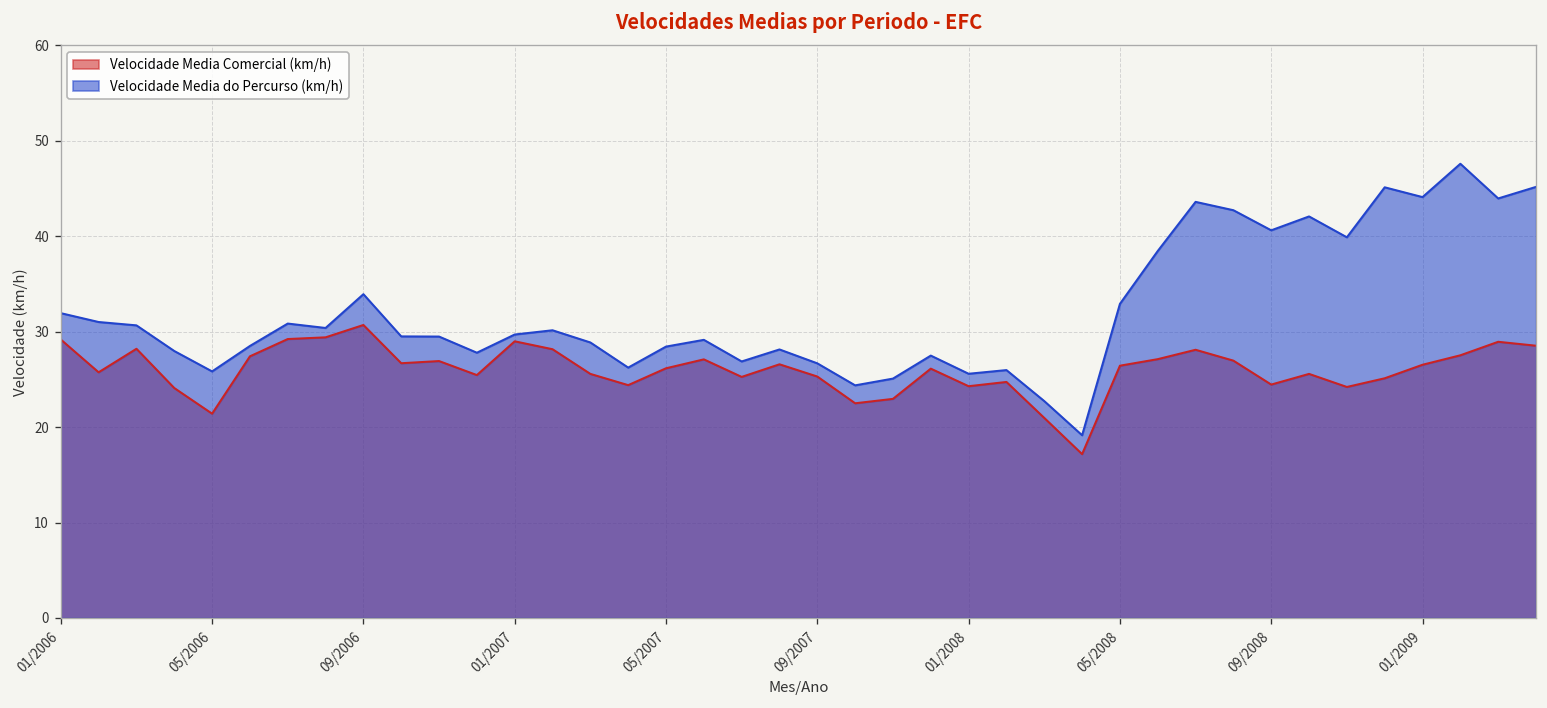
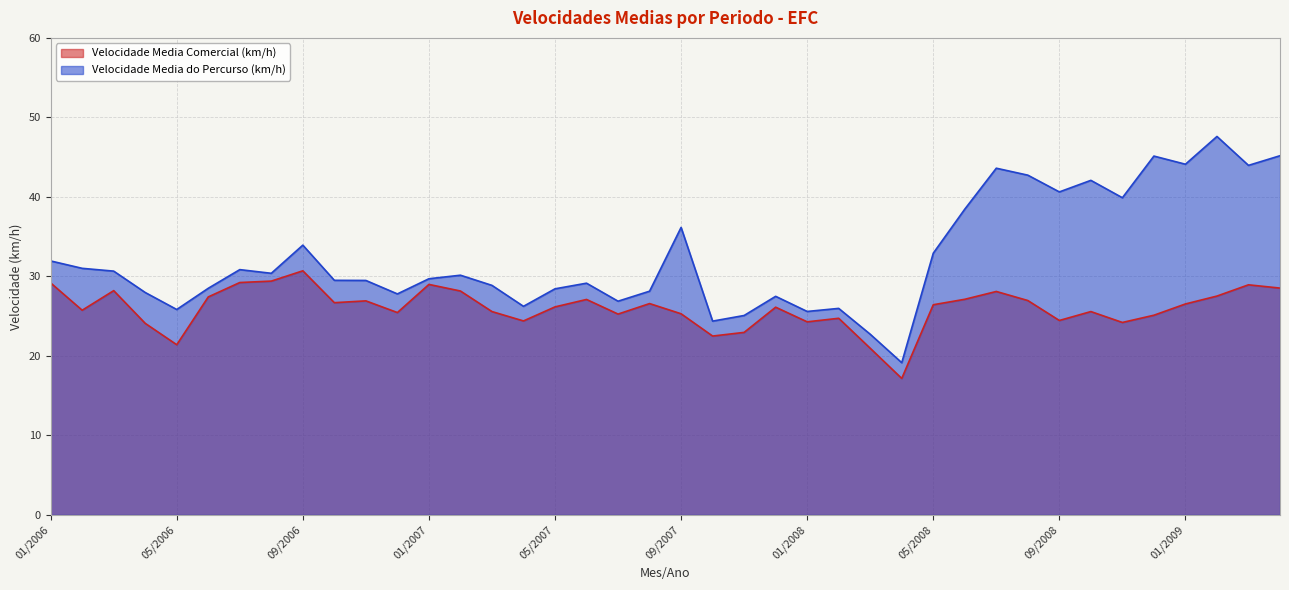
Velocidade Media do Percurso (km/h), 09/2007: 27 -> 36
